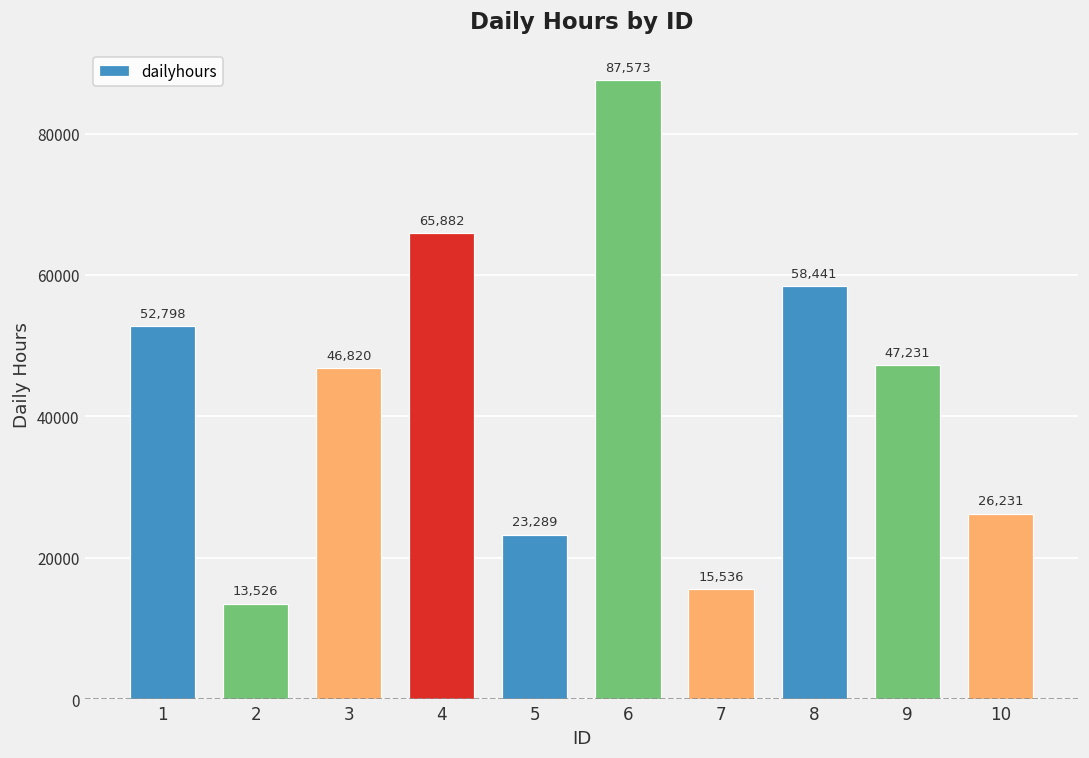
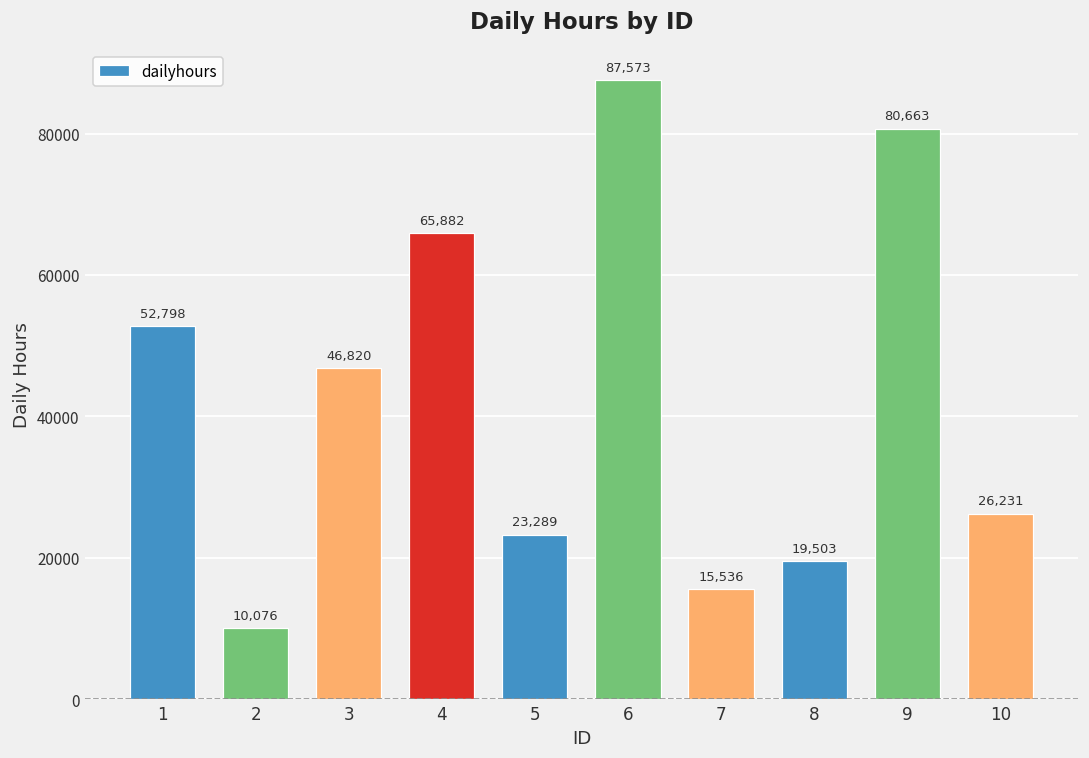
2: 13,526 -> 10,076
8: 58,441 -> 19,503
9: 47,231 -> 80,663
